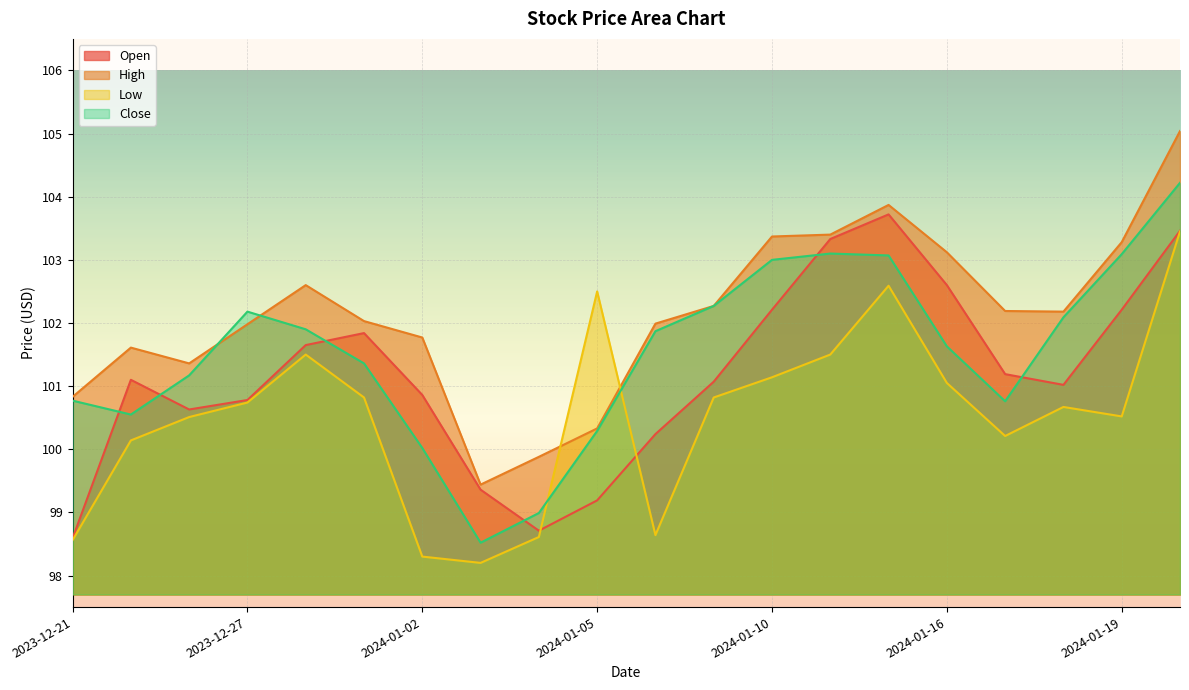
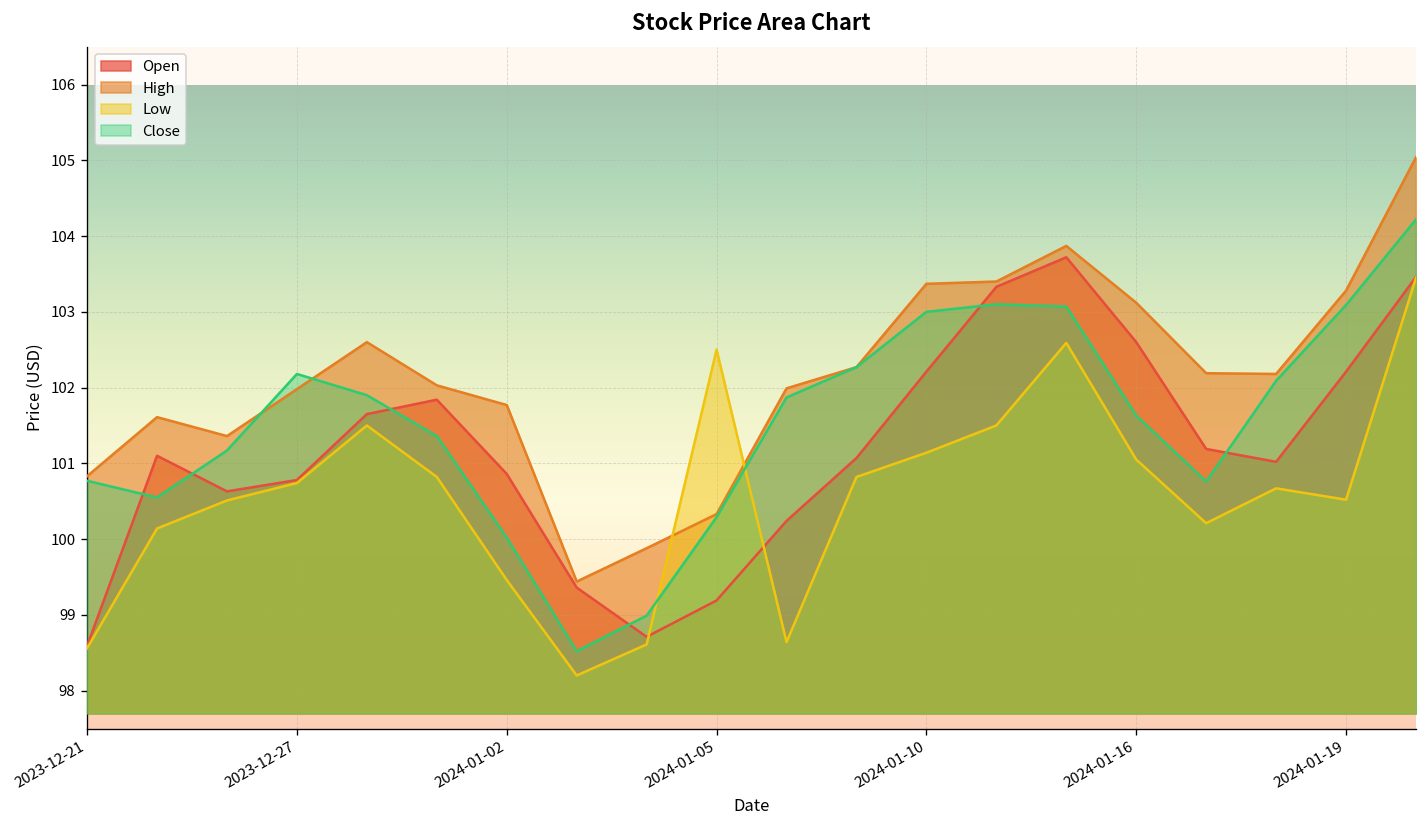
Low, 2024-01-02: 98.3 -> 99.5
